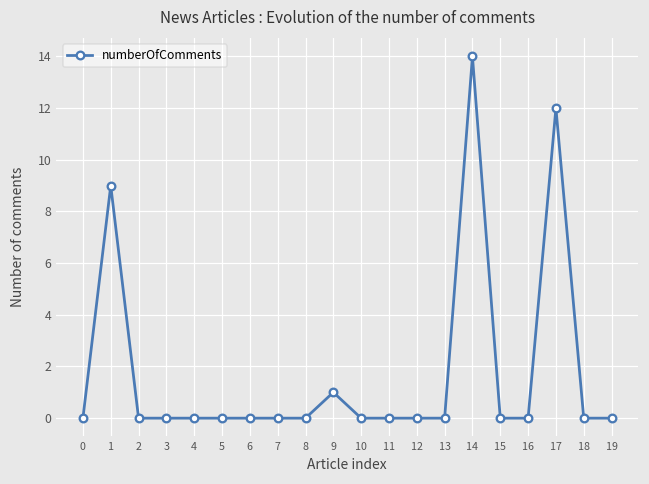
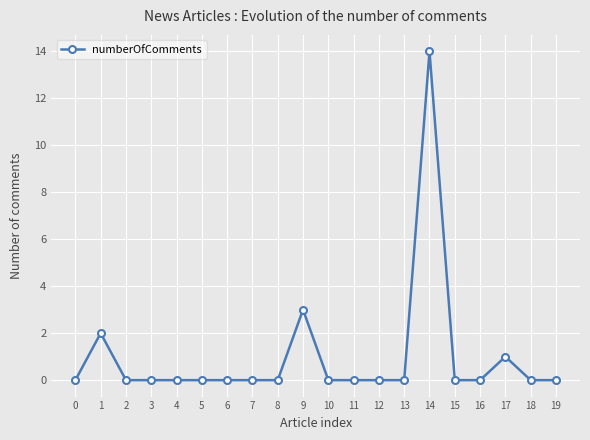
1: 9 -> 2
9: 1 -> 3
17: 12 -> 1
